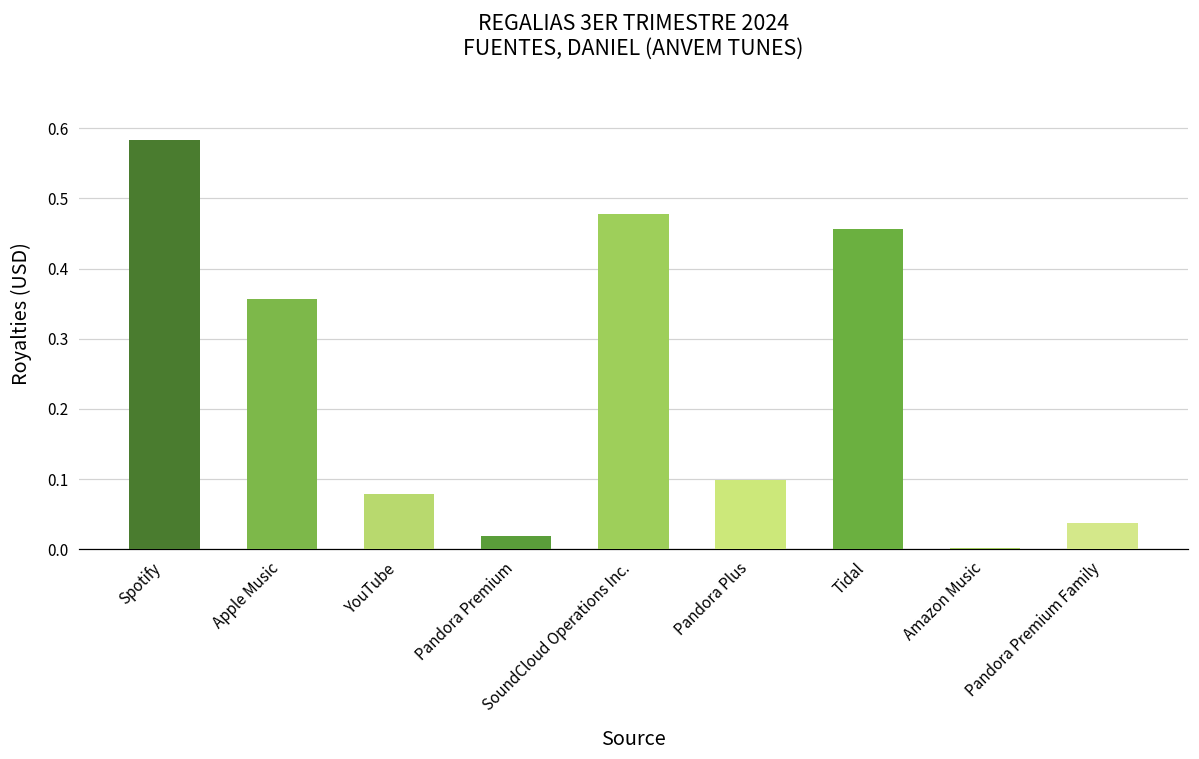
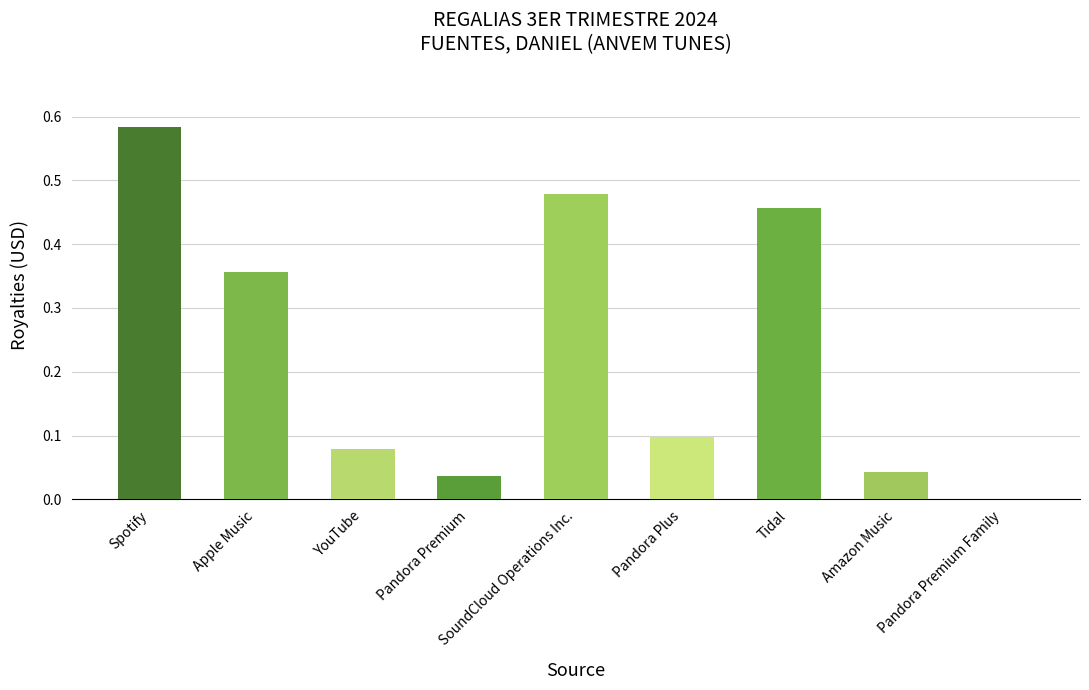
Pandora Premium: 0.02 -> 0.04
Amazon Music: 0.00 -> 0.04
Pandora Premium Family: 0.04 -> 0.00
